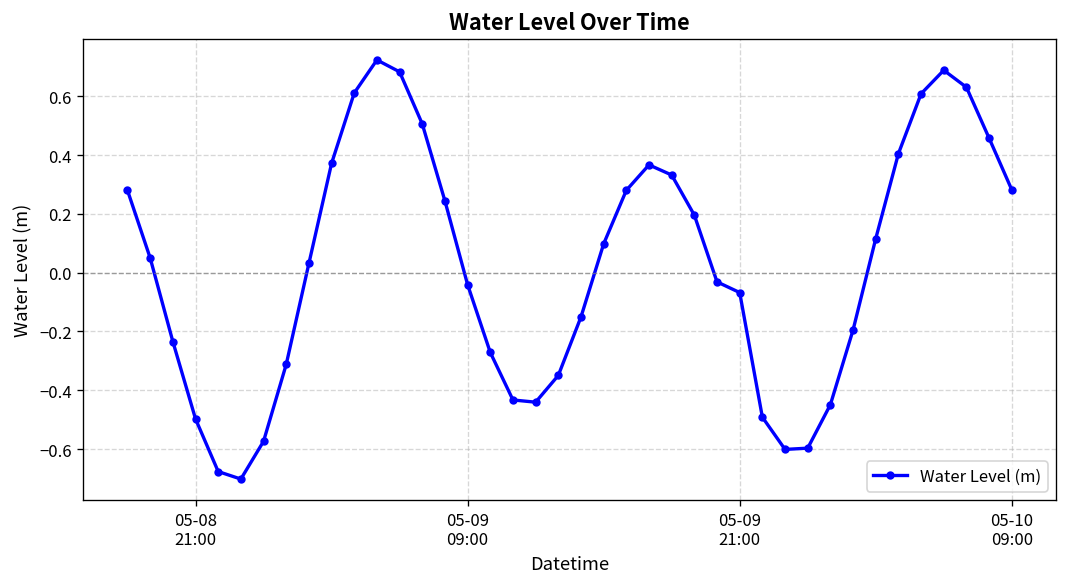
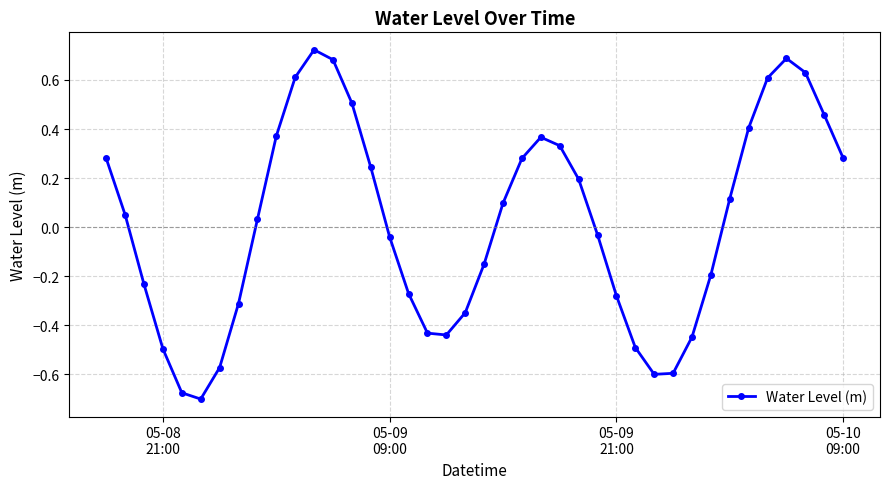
05-09 21:00: -0.07 -> -0.28
